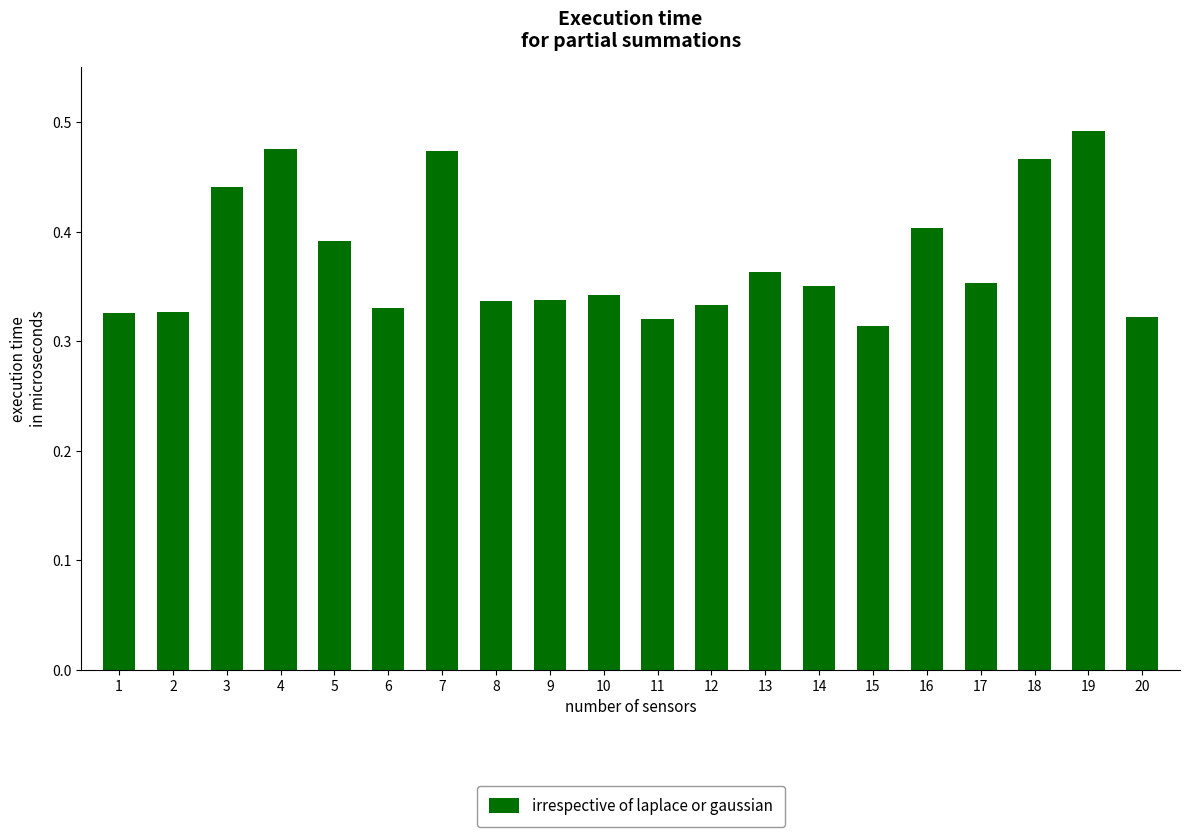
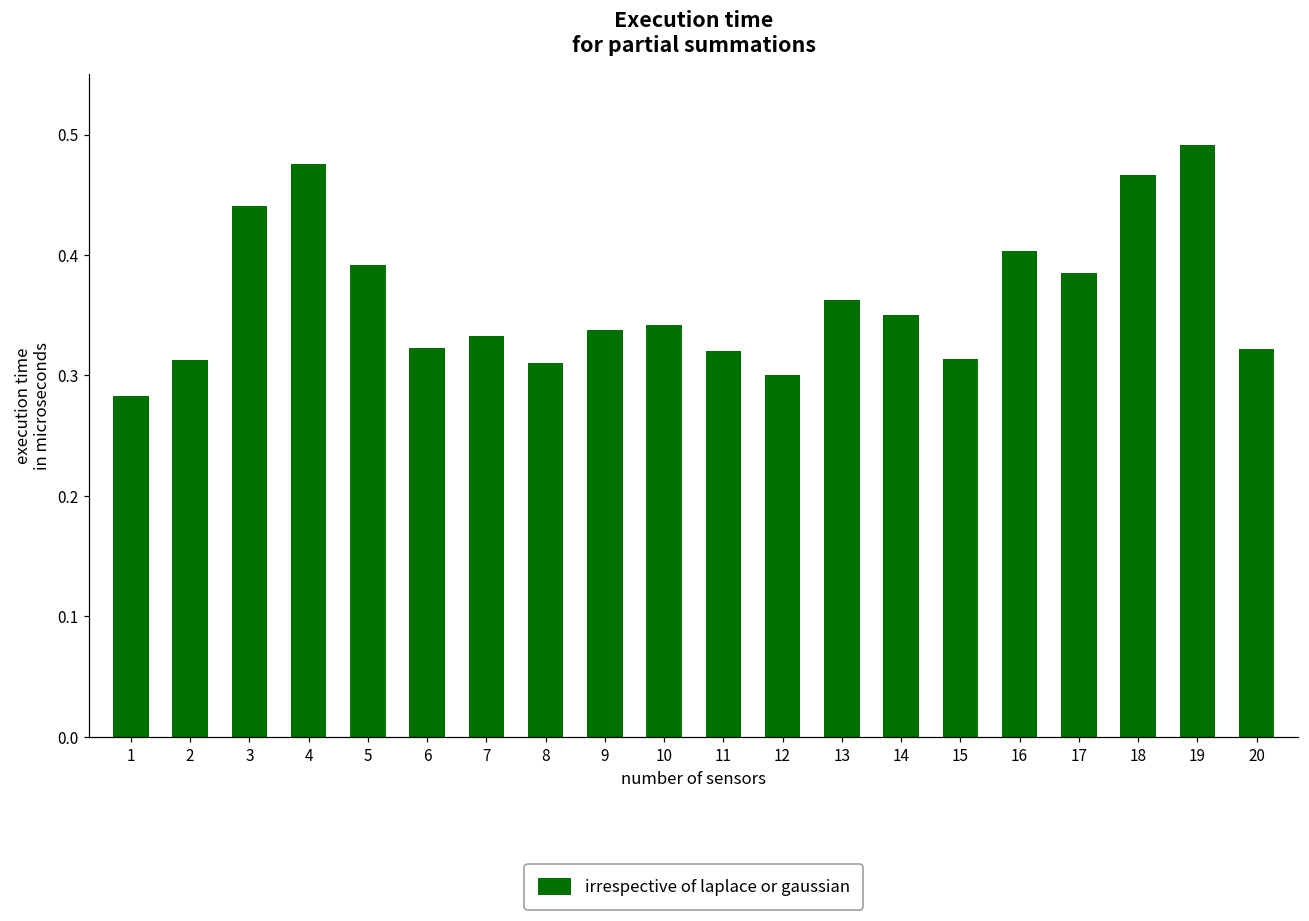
1: 0.326 -> 0.283
2: 0.326 -> 0.313
6: 0.331 -> 0.323
7: 0.474 -> 0.333
8: 0.336 -> 0.311
12: 0.333 -> 0.300
17: 0.353 -> 0.385
